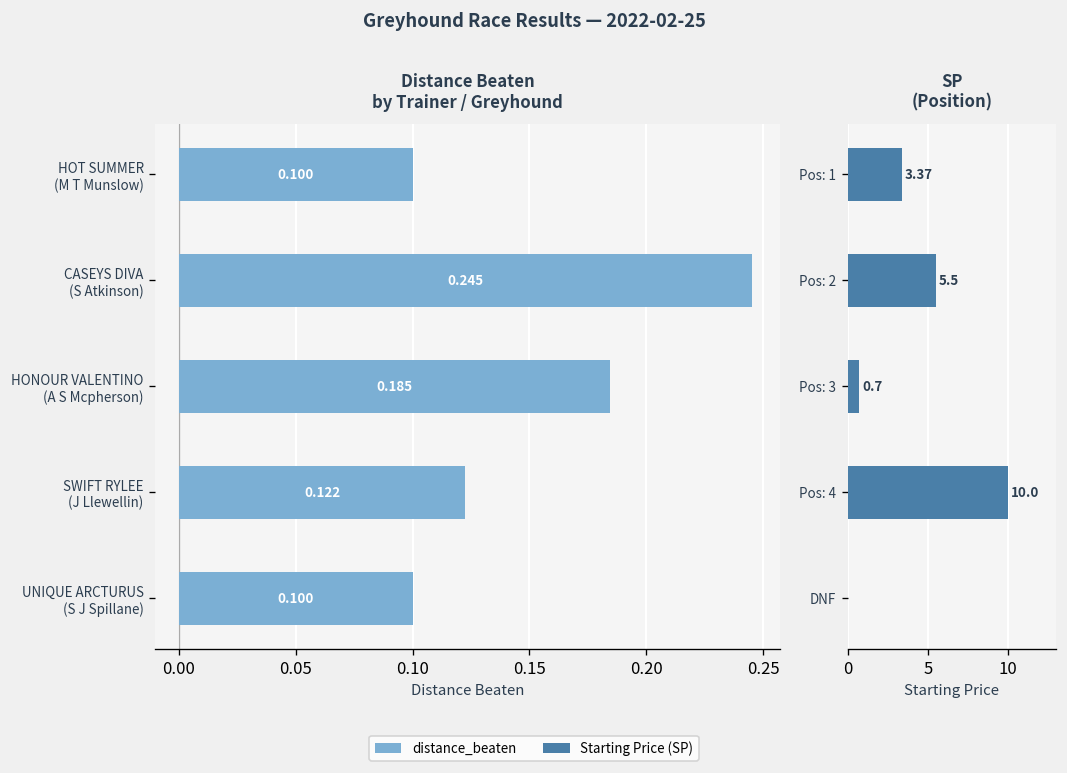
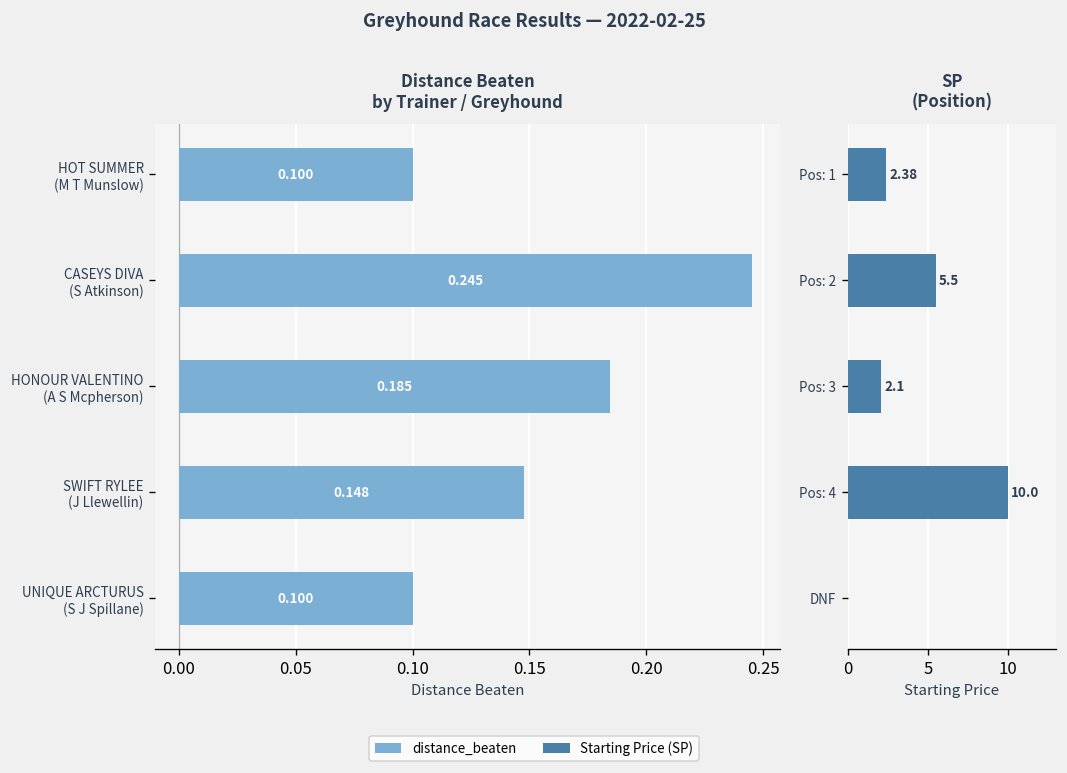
Distance Beaten by Trainer / Greyhound, SWIFT RYLEE (J Llewellin): 0.122 -> 0.148
SP (Position), Pos: 1: 3.37 -> 2.38
SP (Position), Pos: 3: 0.7 -> 2.1
